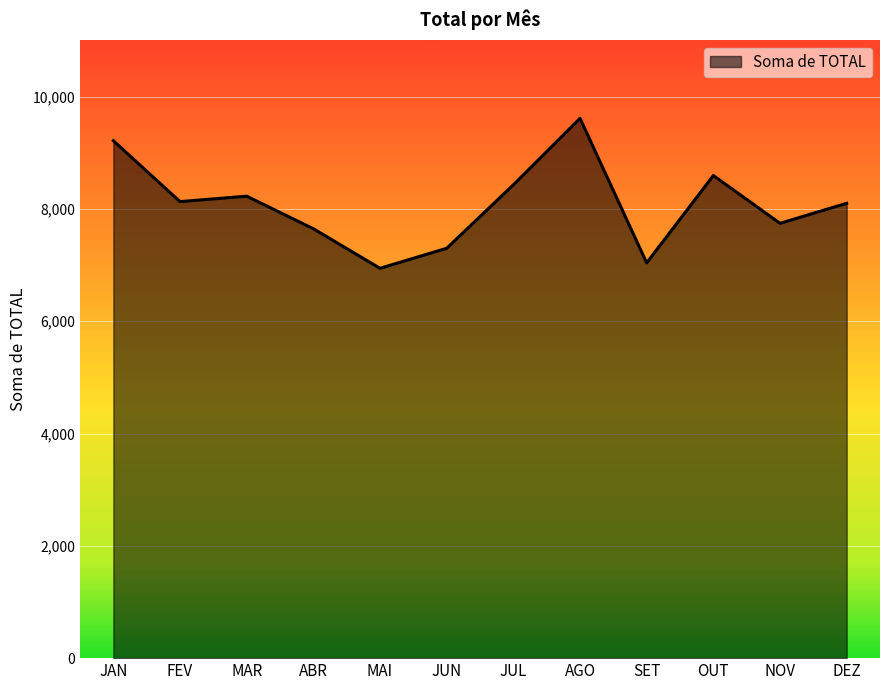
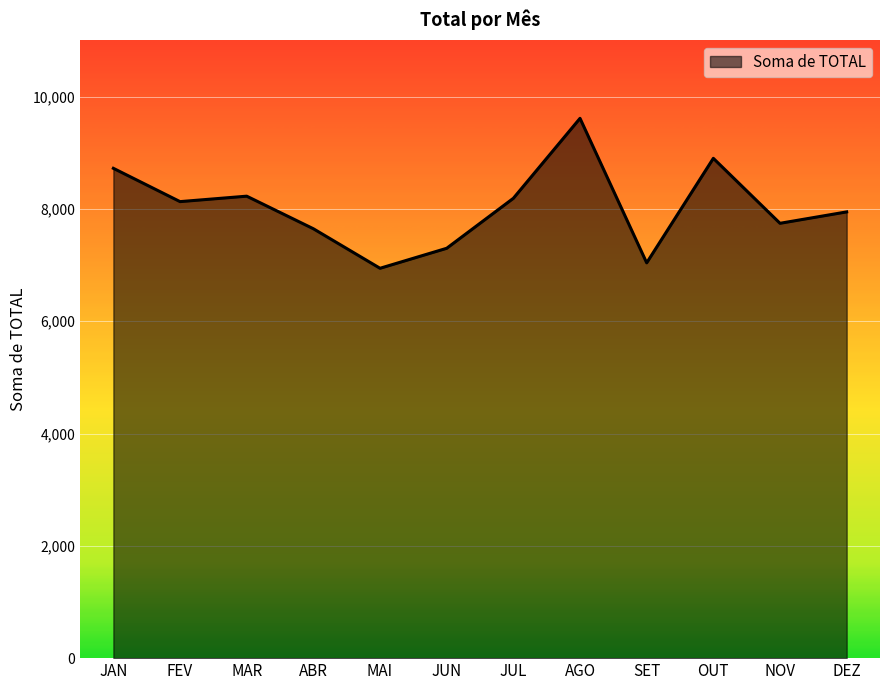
JAN: 9,200 -> 8,700
JUL: 8,400 -> 8,200
OUT: 8,600 -> 8,900
DEZ: 8,100 -> 7,900
